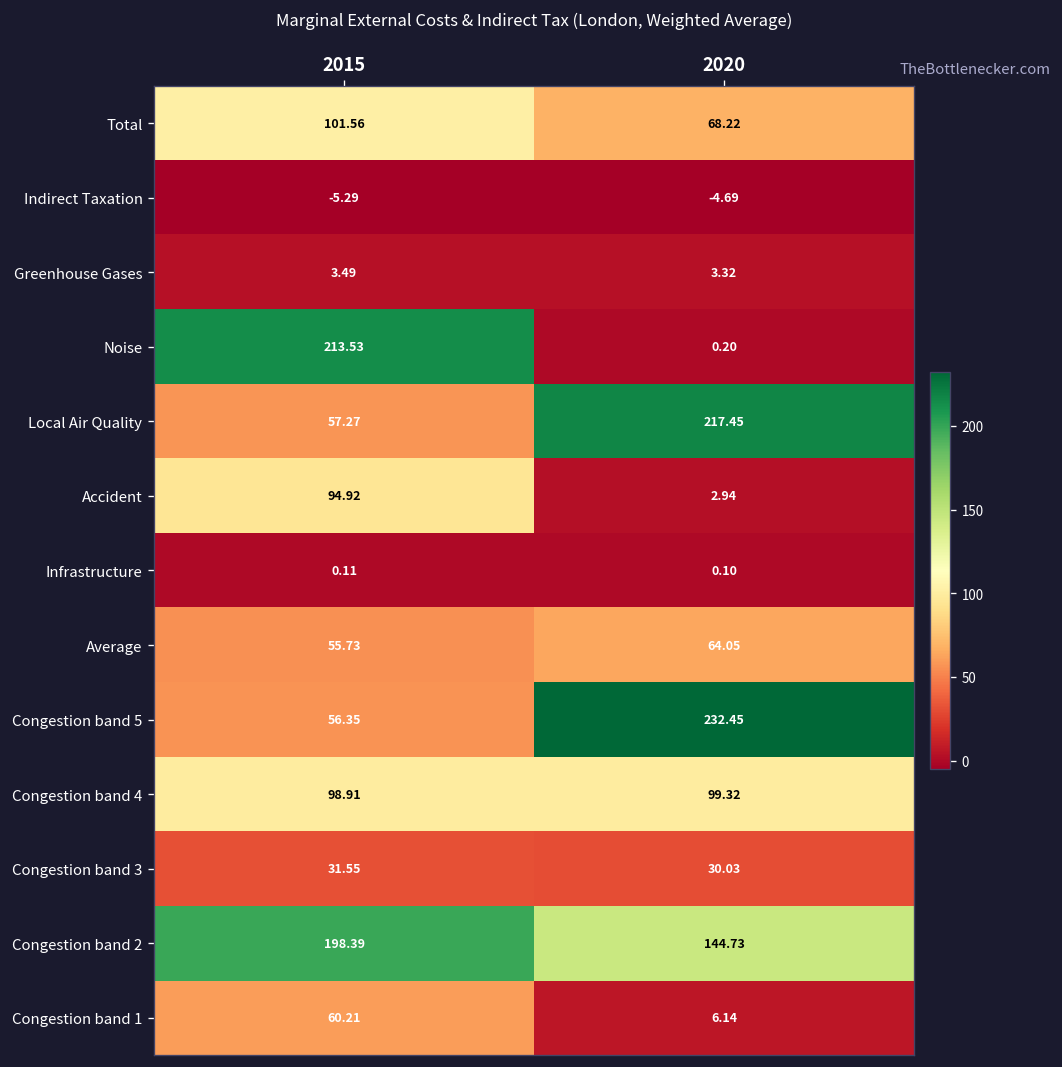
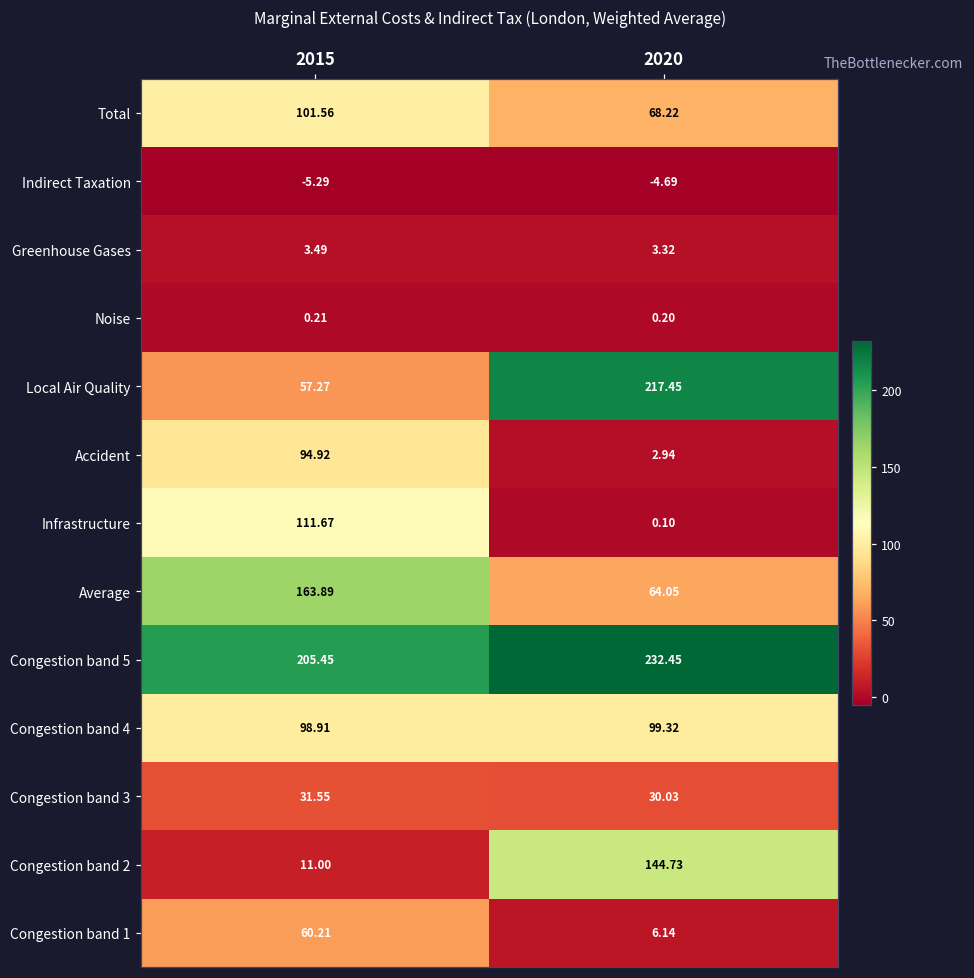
Noise, 2015: 213.53 -> 0.21
Infrastructure, 2015: 0.11 -> 111.67
Average, 2015: 55.73 -> 163.89
Congestion band 5, 2015: 56.35 -> 205.45
Congestion band 2, 2015: 198.39 -> 11.00
